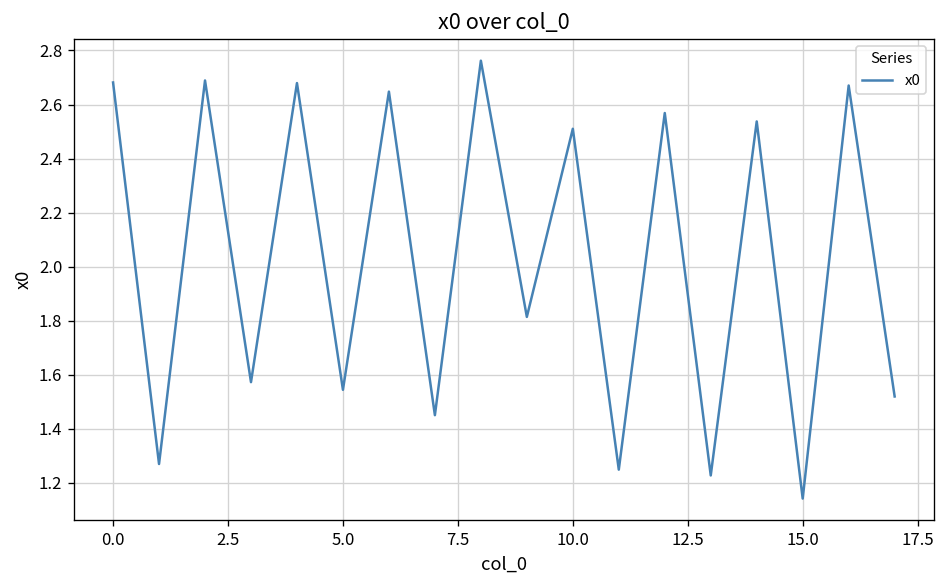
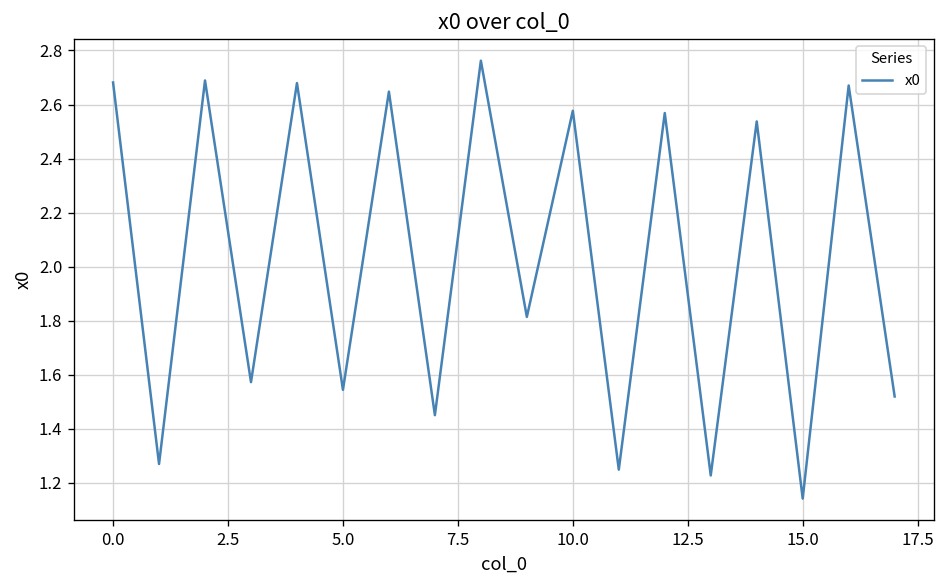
10.0: 2.51 -> 2.58
